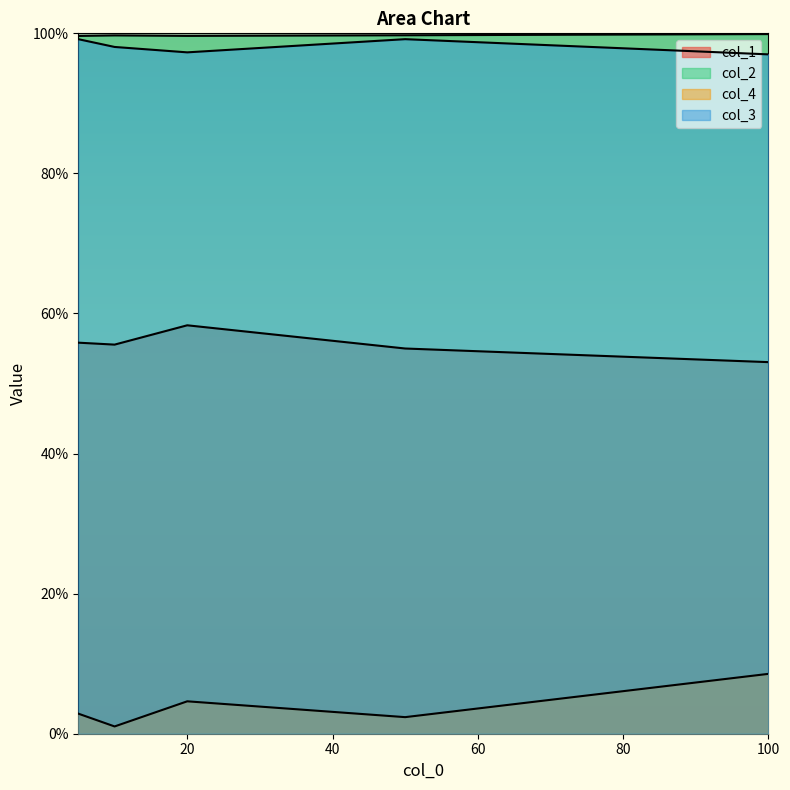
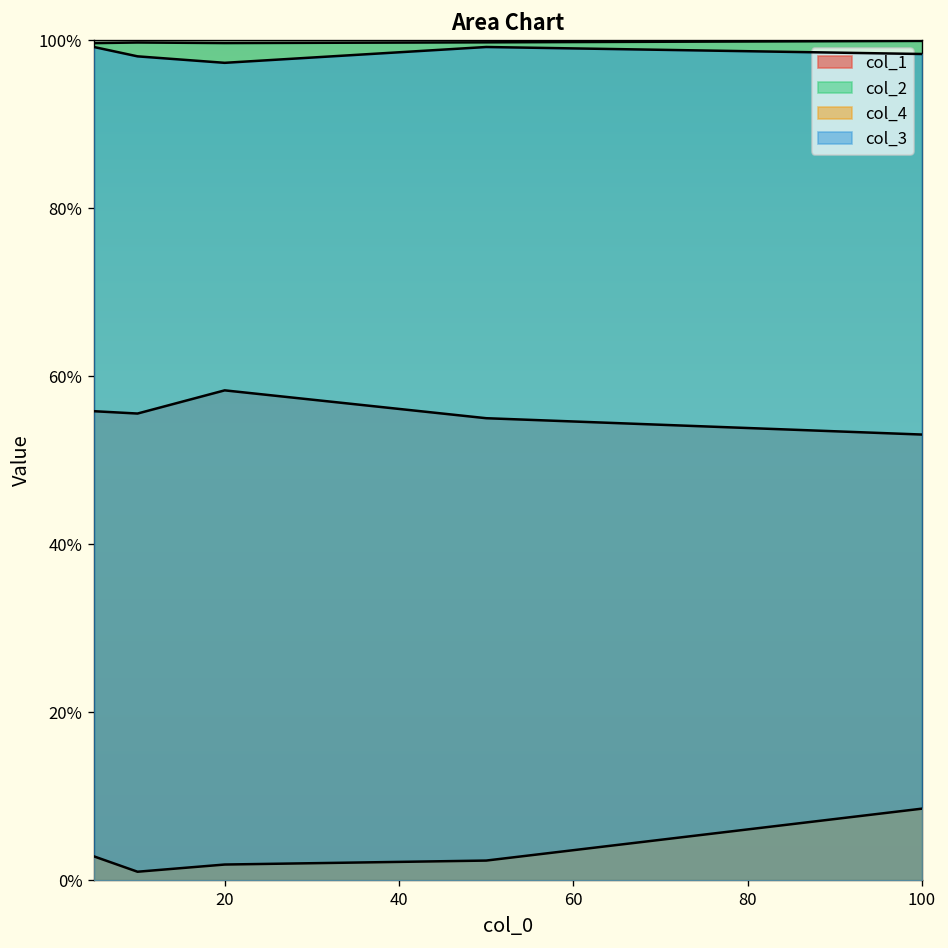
col_4, 20: 5% -> 2%
col_3, 100: 97% -> 98%
